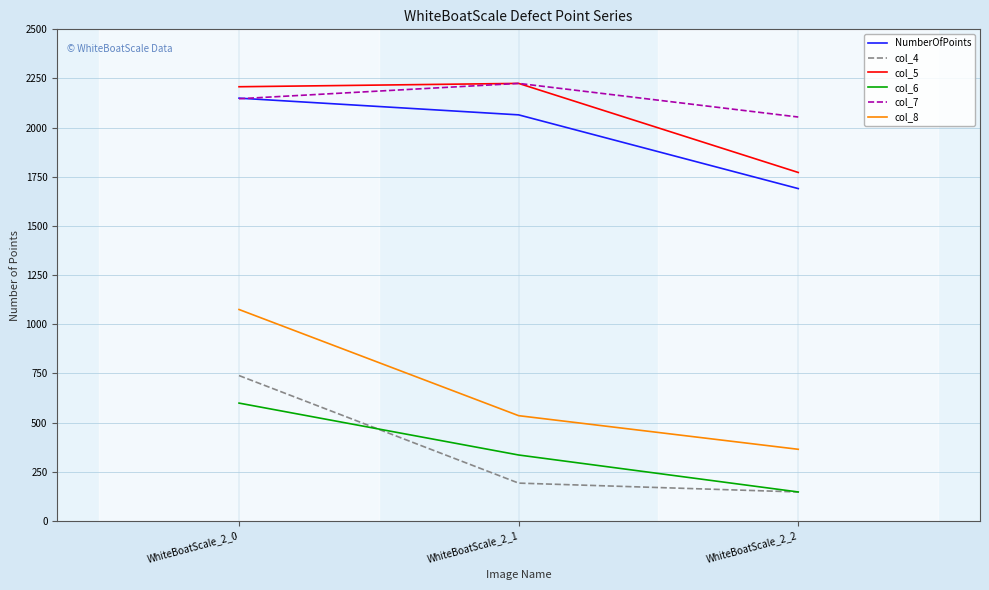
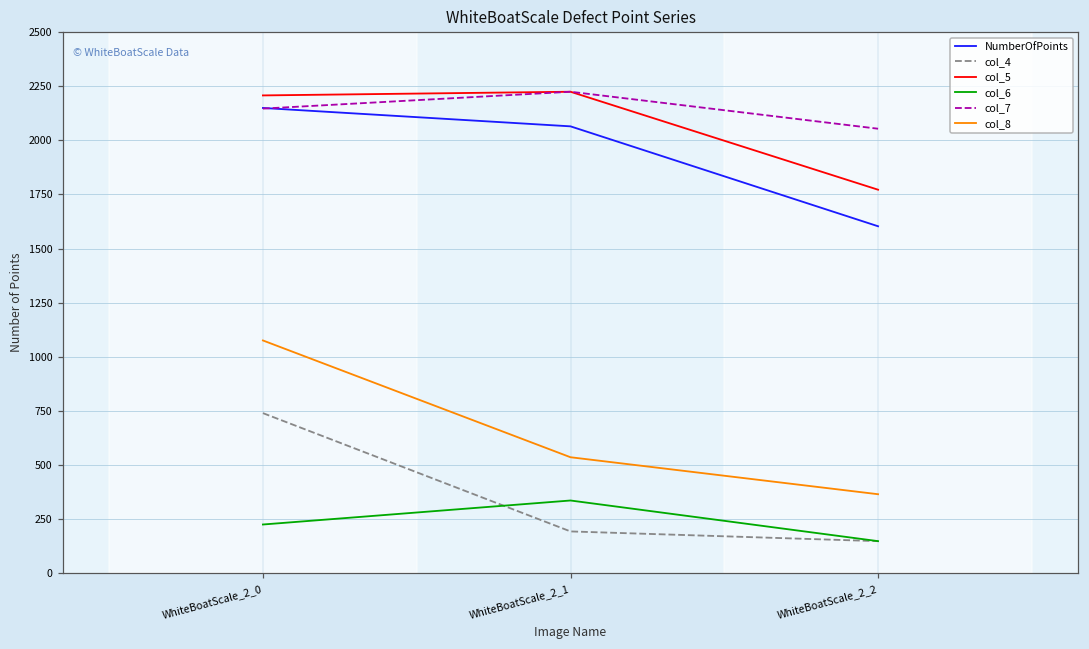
col_6, WhiteBoatScale_2_0: 600 -> 220
NumberOfPoints, WhiteBoatScale_2_2: 1690 -> 1600
